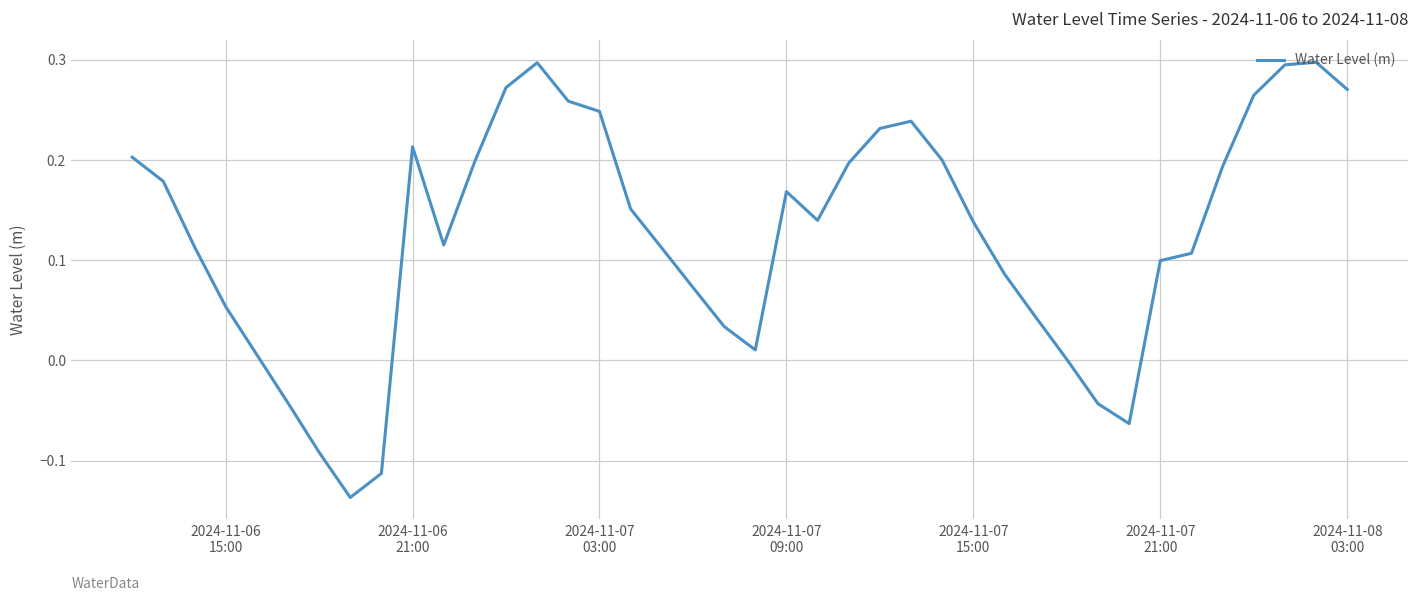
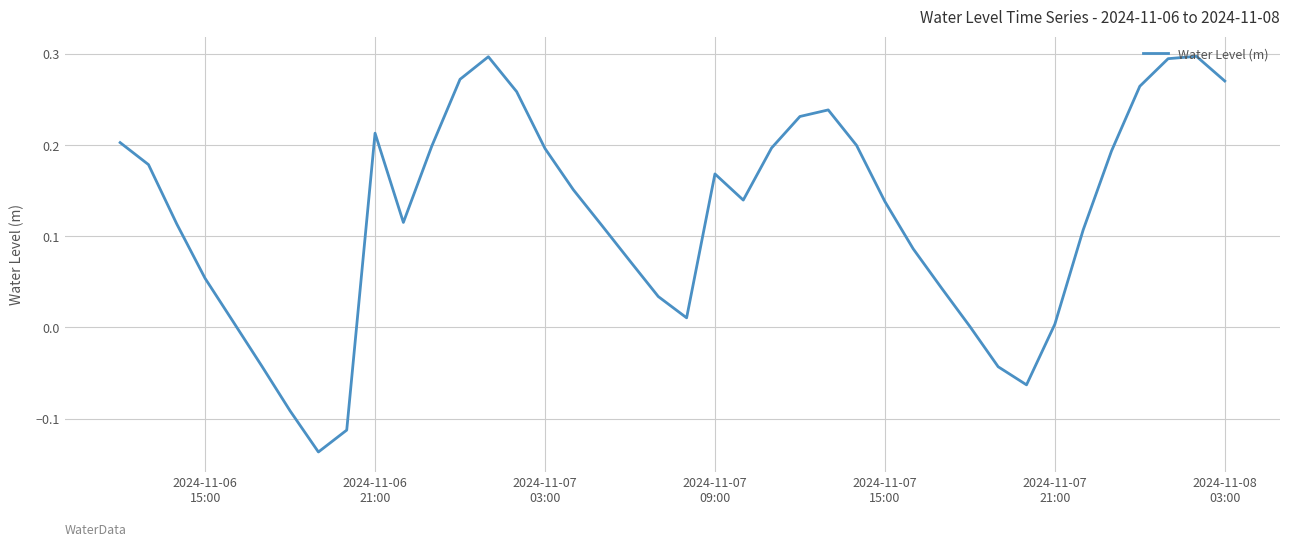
2024-11-07 03:00: 0.25 -> 0.20
2024-11-07 21:00: 0.10 -> 0.00
